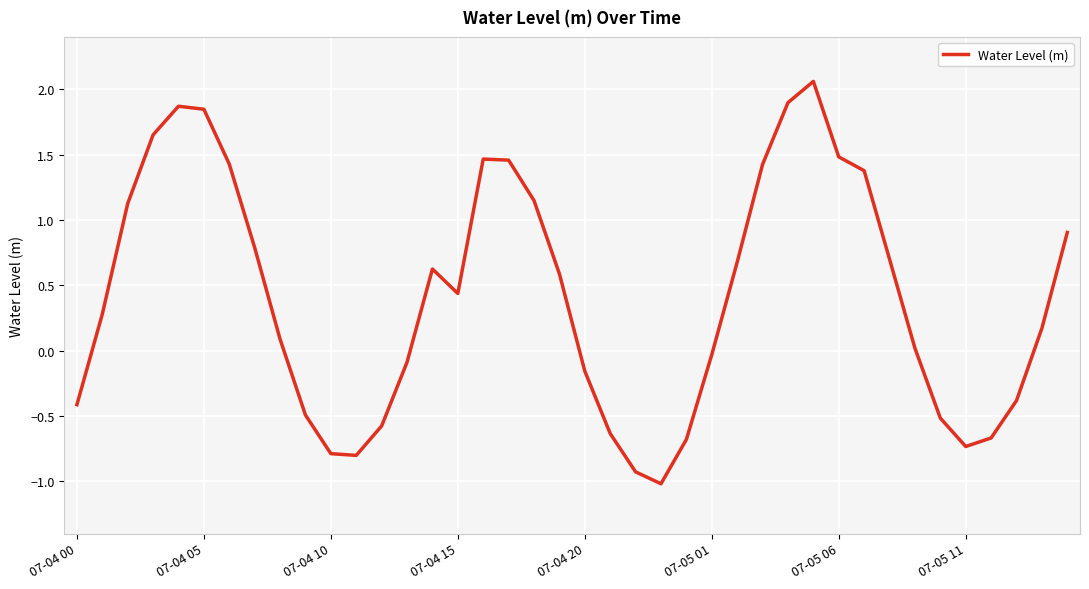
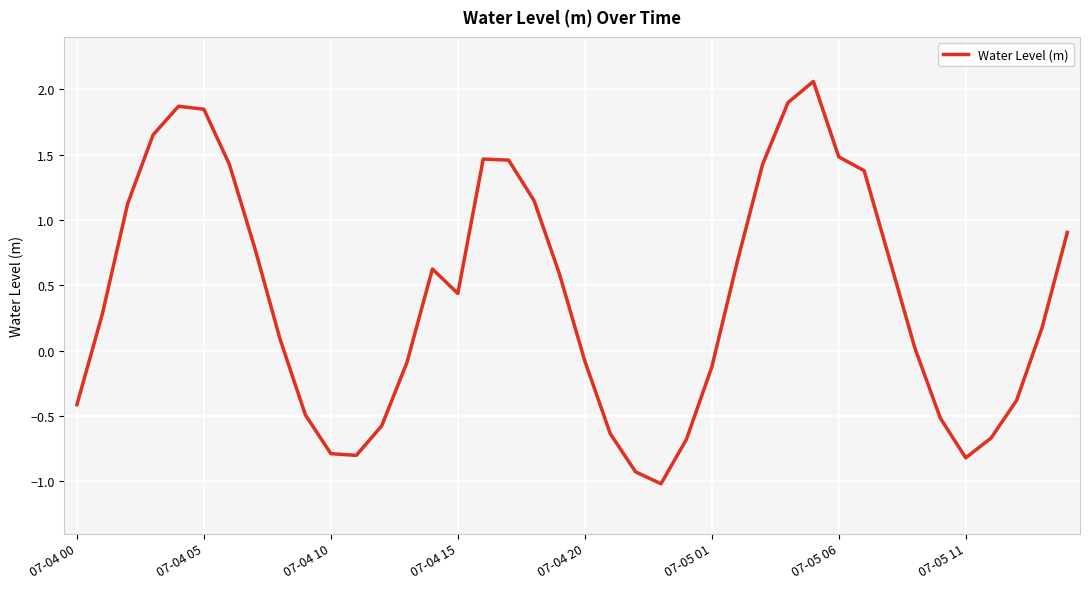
07-04 20: -0.16 -> -0.08
07-05 01: -0.03 -> -0.13
07-05 11: -0.73 -> -0.82
